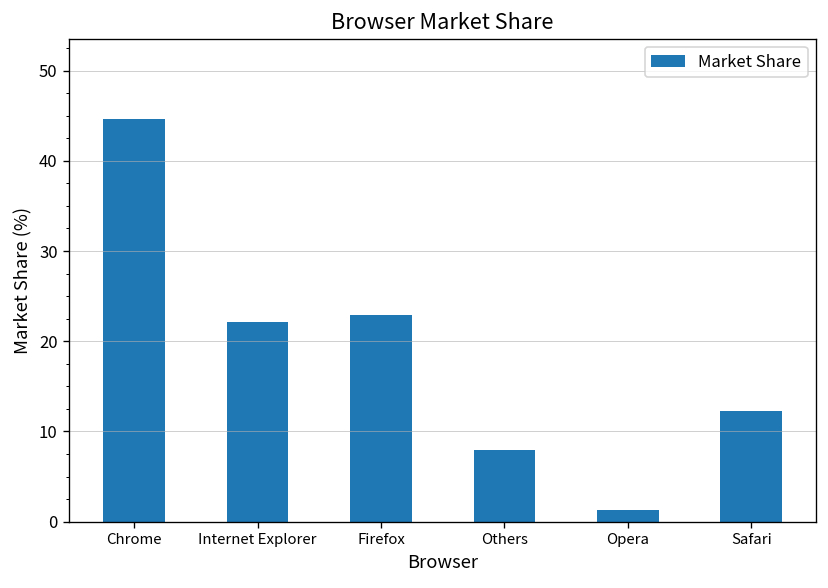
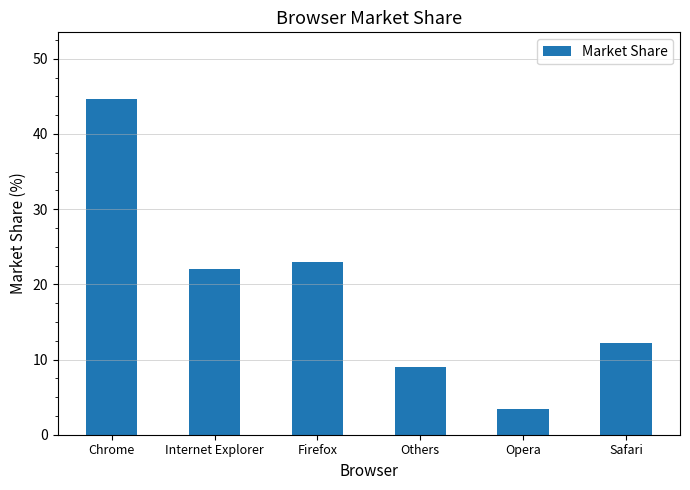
Others: 8 -> 9
Opera: 1 -> 3
